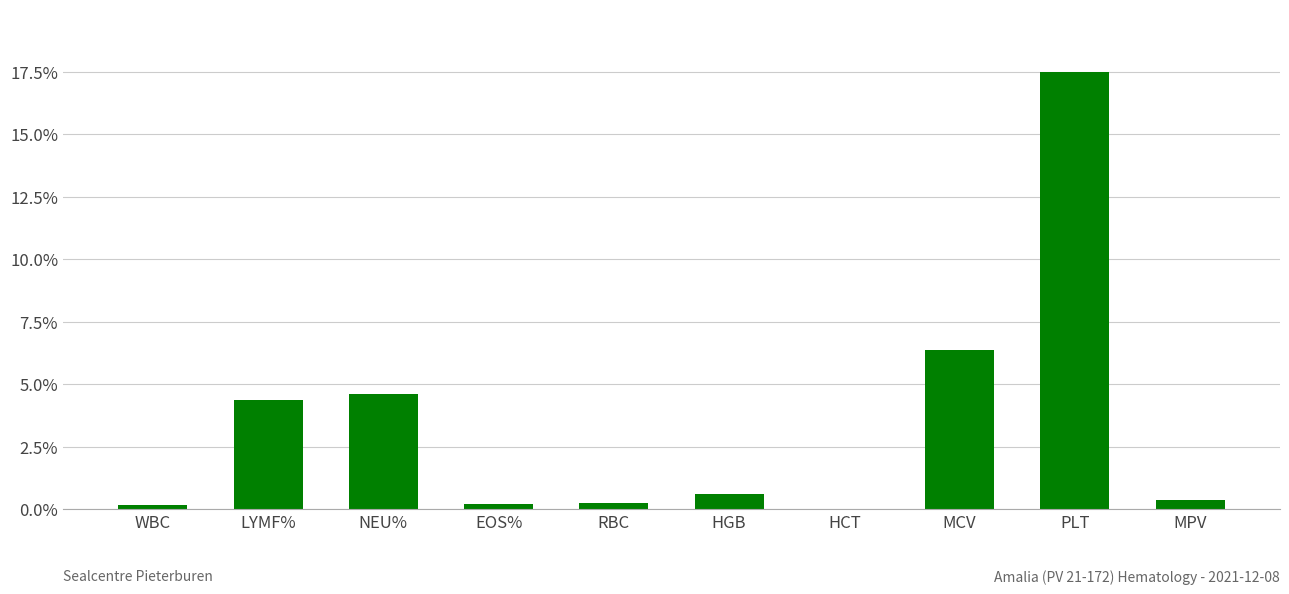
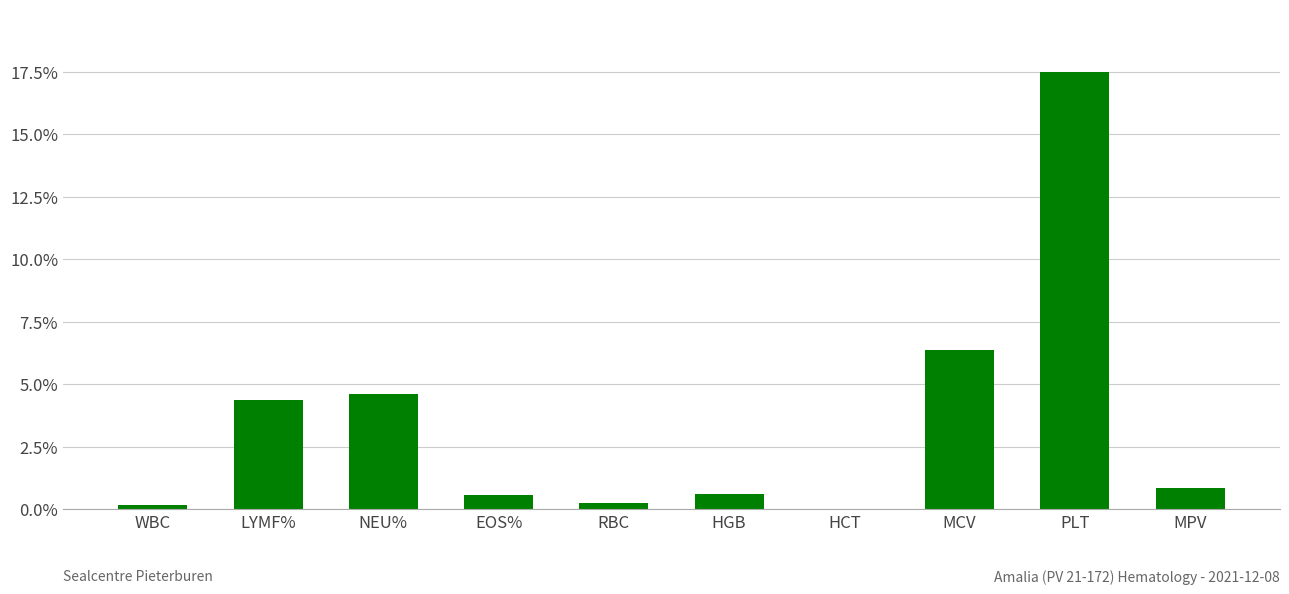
EOS%: 0.2% -> 0.6%
MPV: 0.4% -> 0.8%
